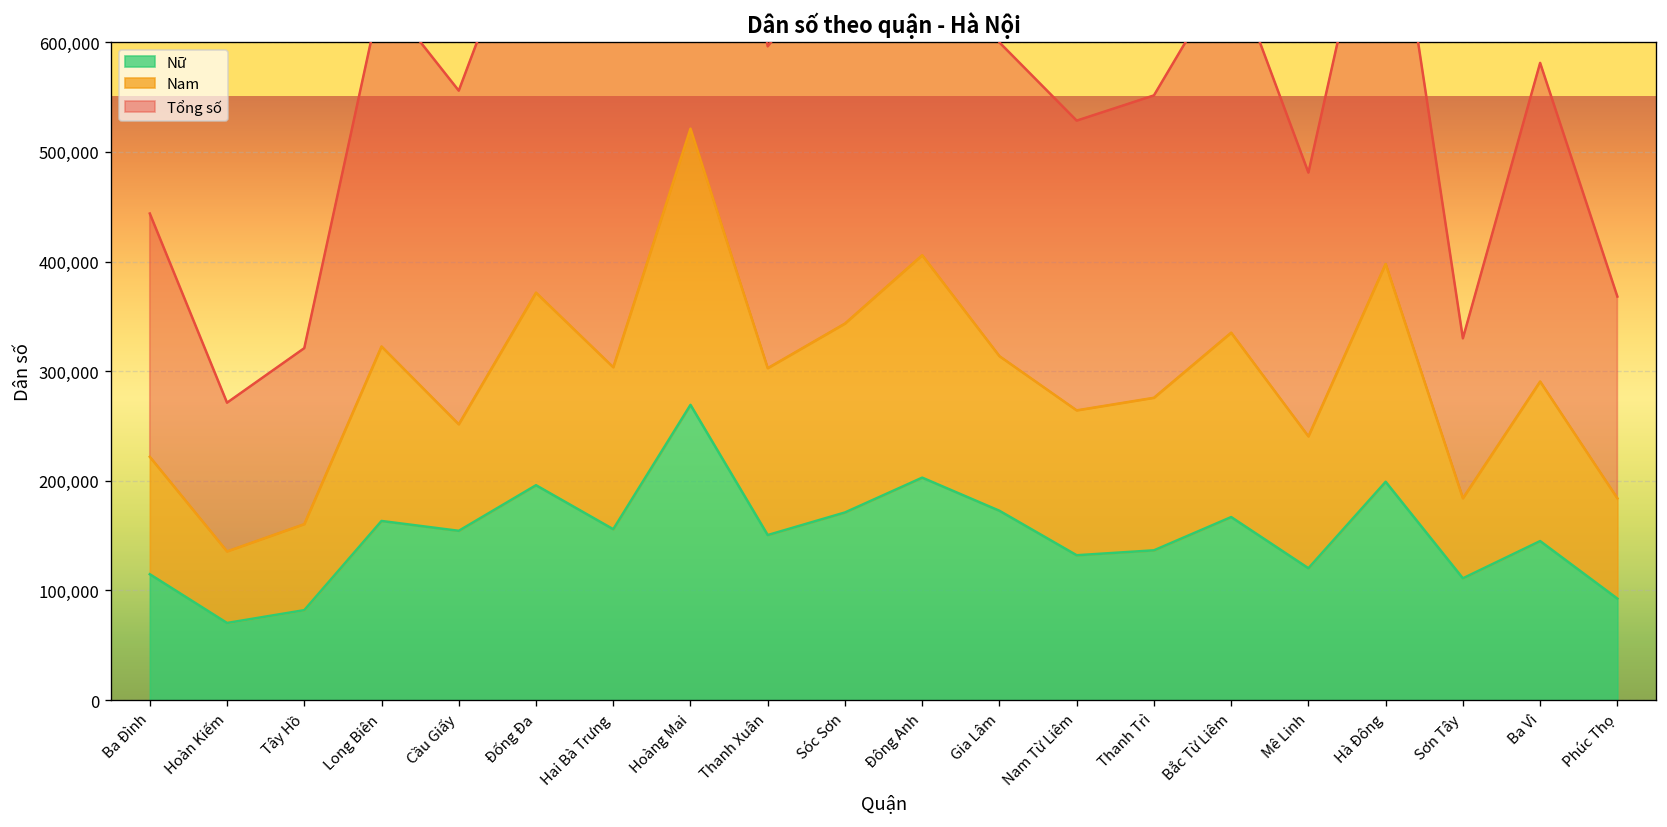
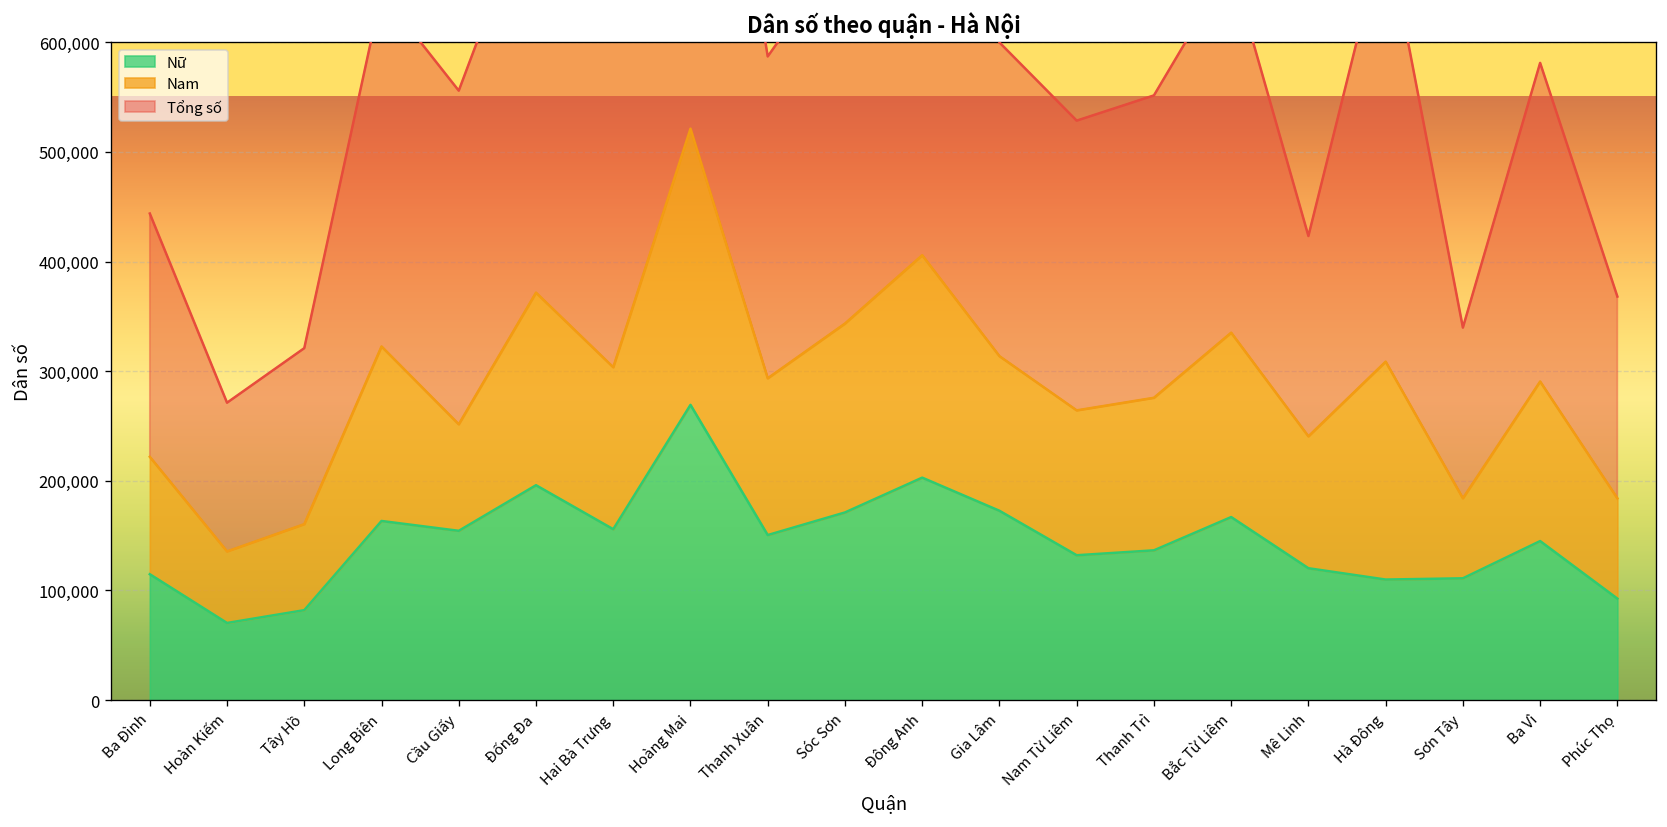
Nam, Thanh Xuân: 150,000 -> 140,000
Tổng số, Mê Linh: 240,000 -> 180,000
Nữ, Hà Đông: 200,000 -> 110,000
Tổng số, Sơn Tây: 150,000 -> 160,000
